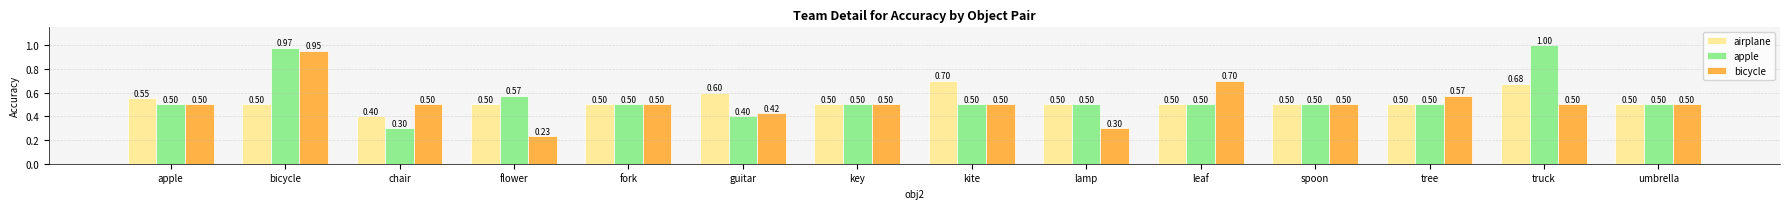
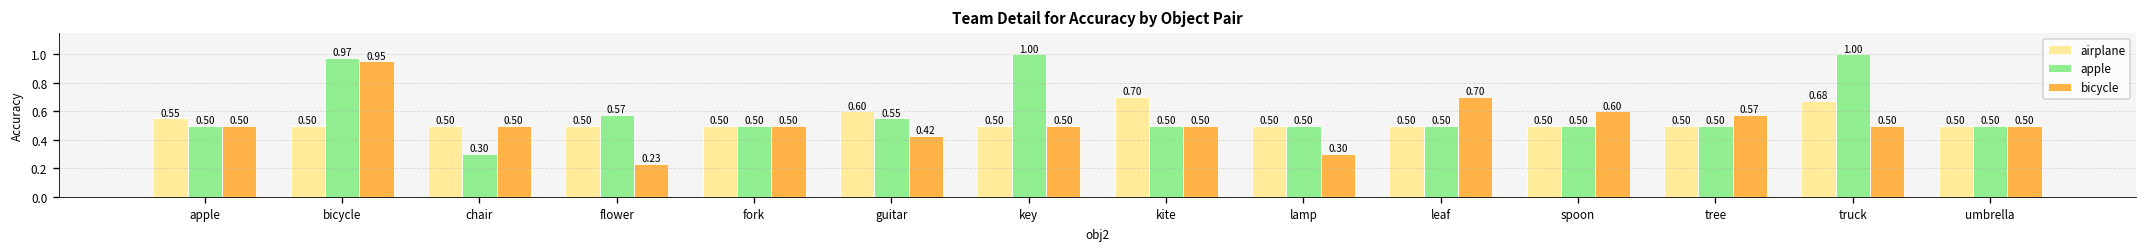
airplane, chair: 0.40 -> 0.50
apple, guitar: 0.40 -> 0.55
apple, key: 0.50 -> 1.00
bicycle, spoon: 0.50 -> 0.60
